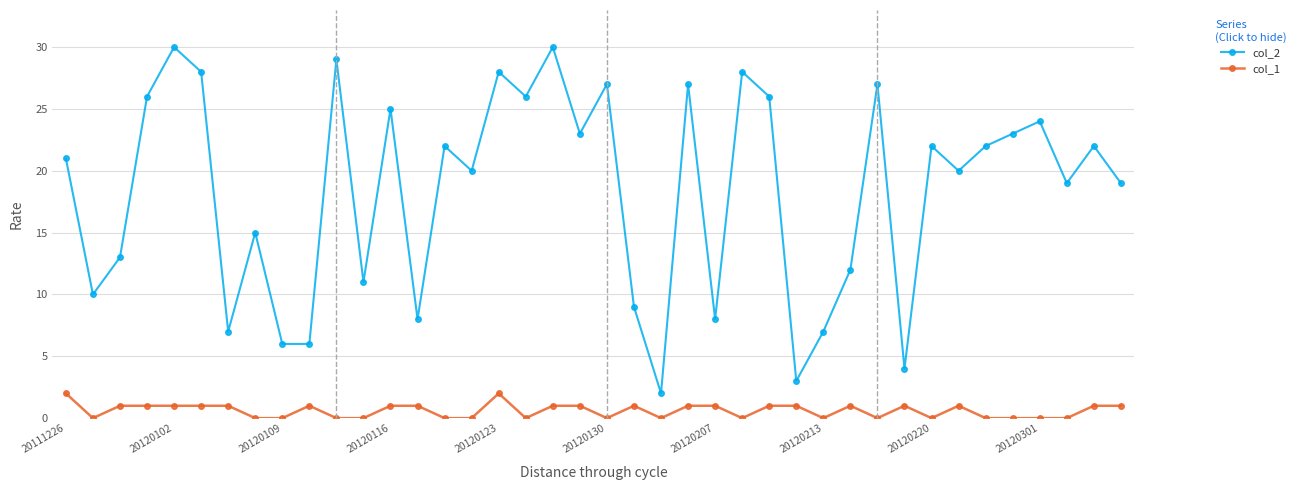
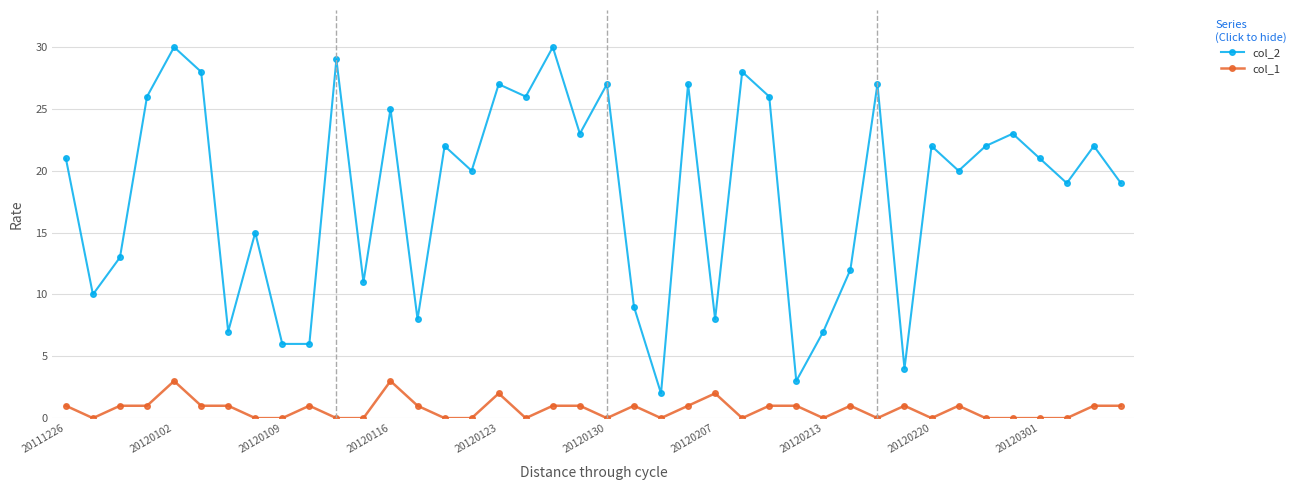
col_1, 20111226: 2 -> 1
col_1, 20120102: 1 -> 3
col_1, 20120116: 1 -> 3
col_2, 20120123: 28 -> 27
col_1, 20120207: 1 -> 2
col_2, 20120301: 24 -> 21
